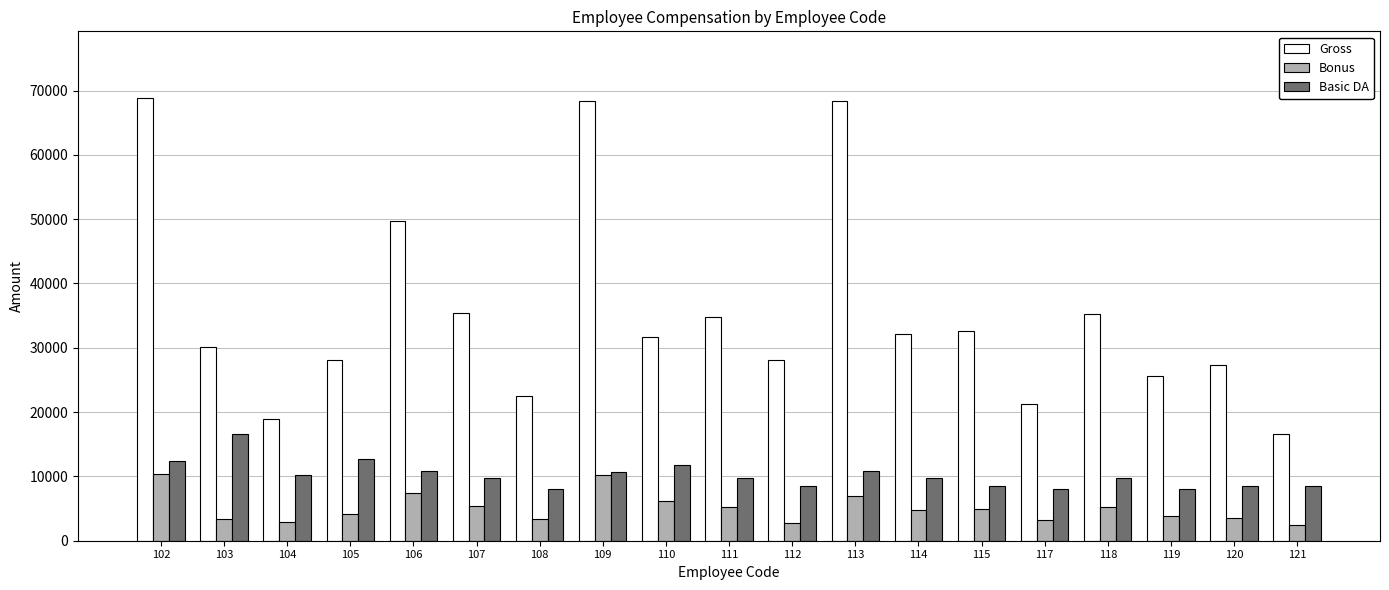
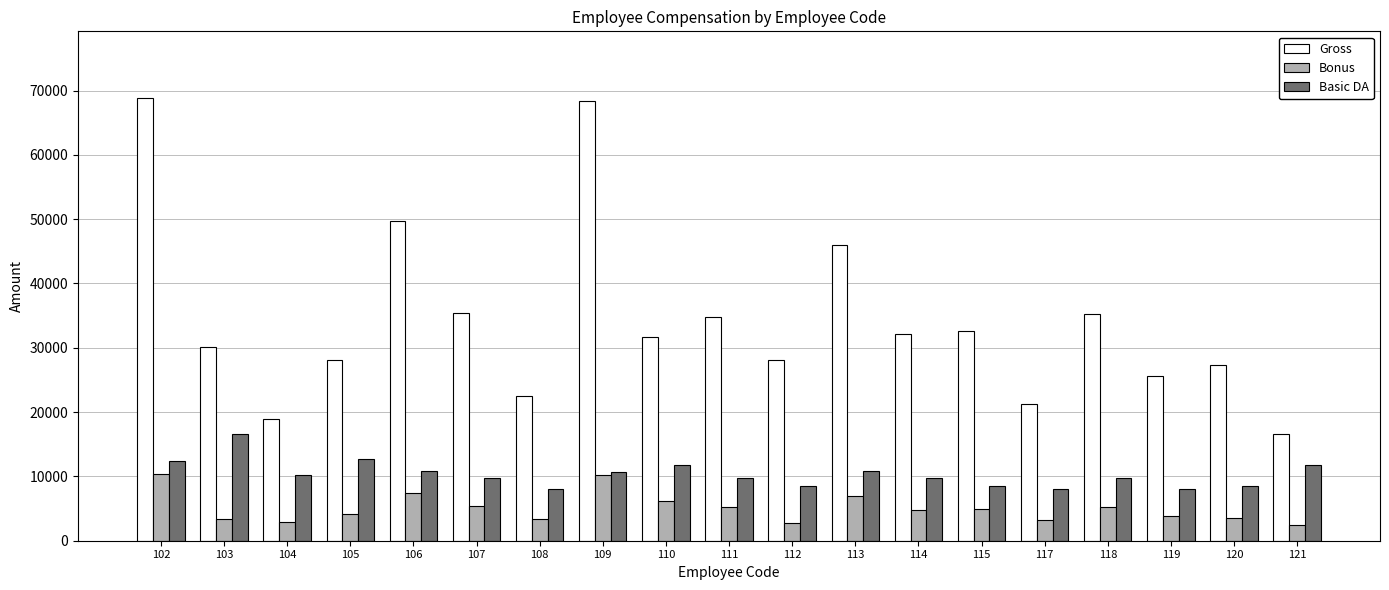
Gross, 113: 68000 -> 46000
Basic DA, 121: 8000 -> 12000
